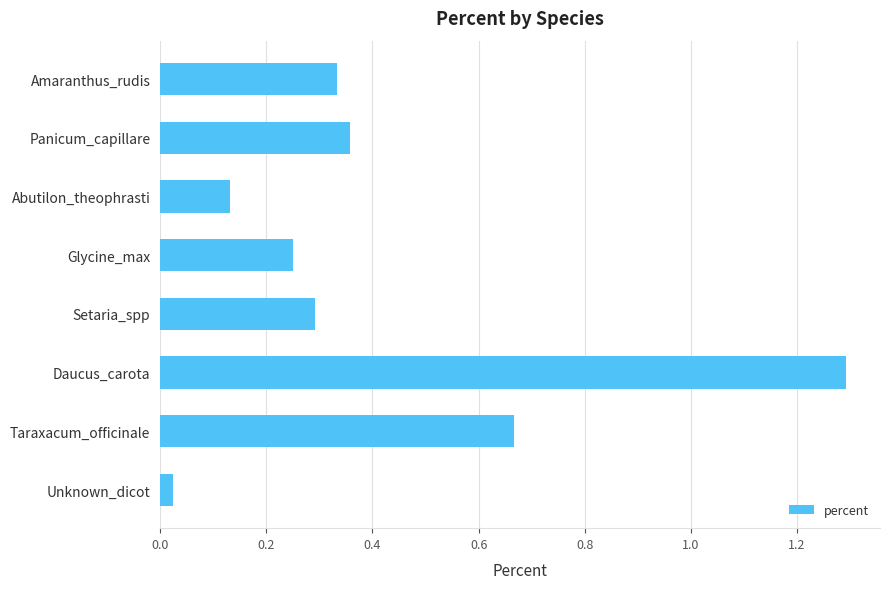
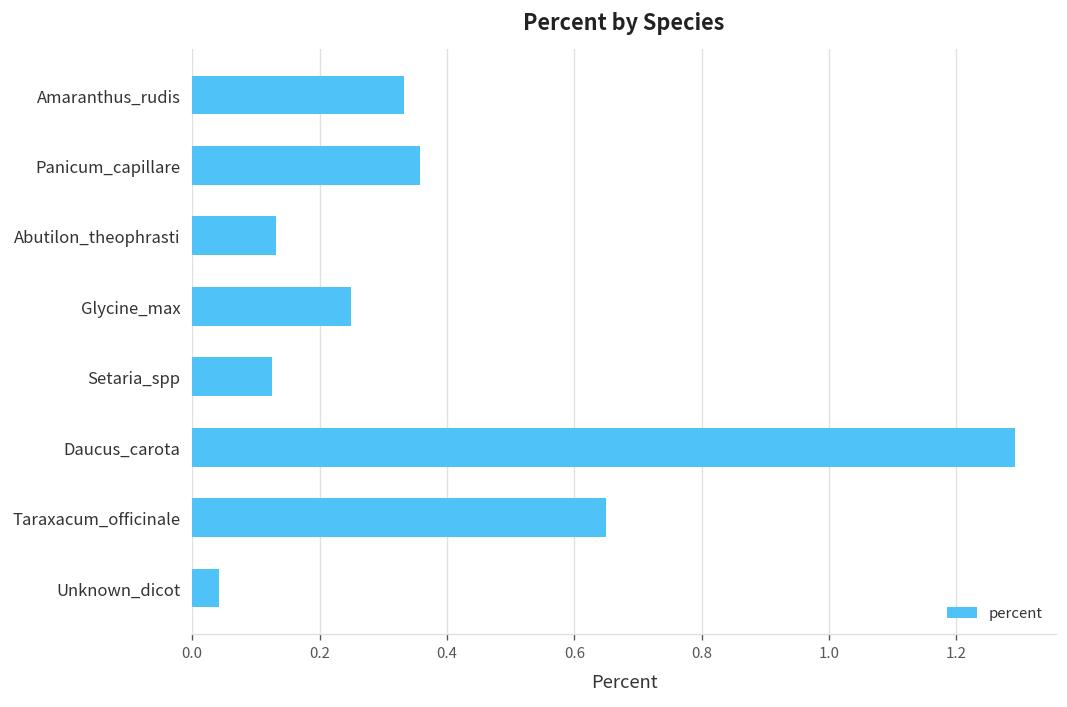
Setaria_spp: 0.29 -> 0.13
Taraxacum_officinale: 0.67 -> 0.65
Unknown_dicot: 0.02 -> 0.04
